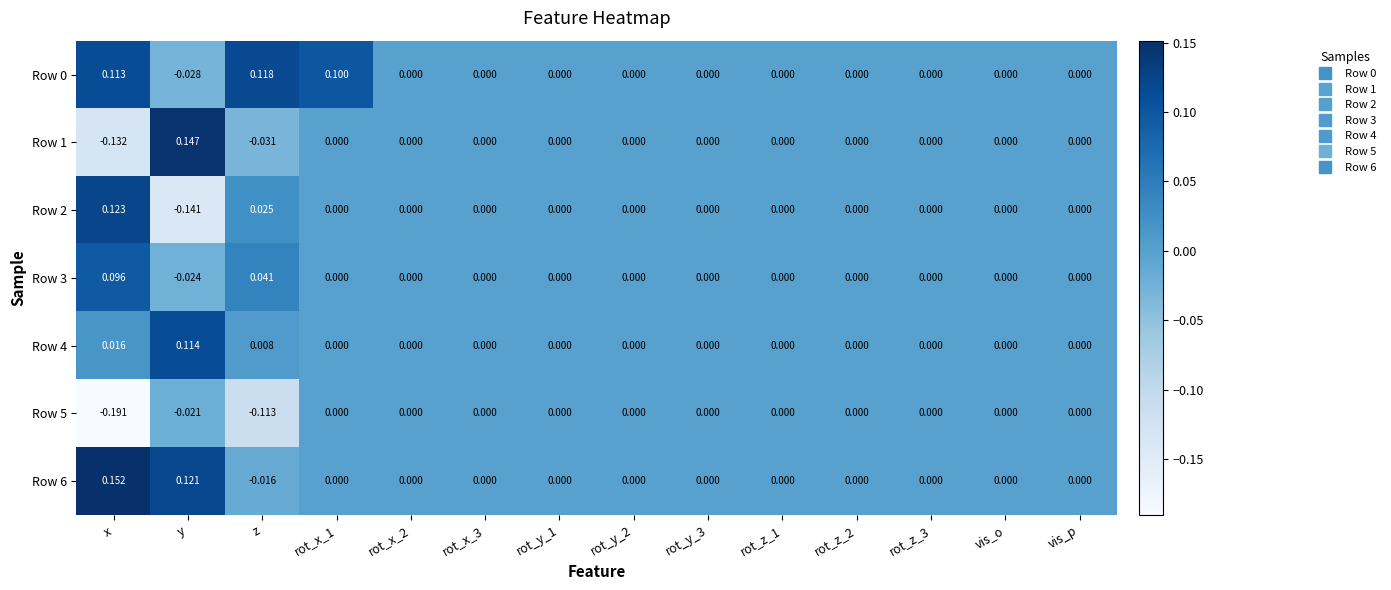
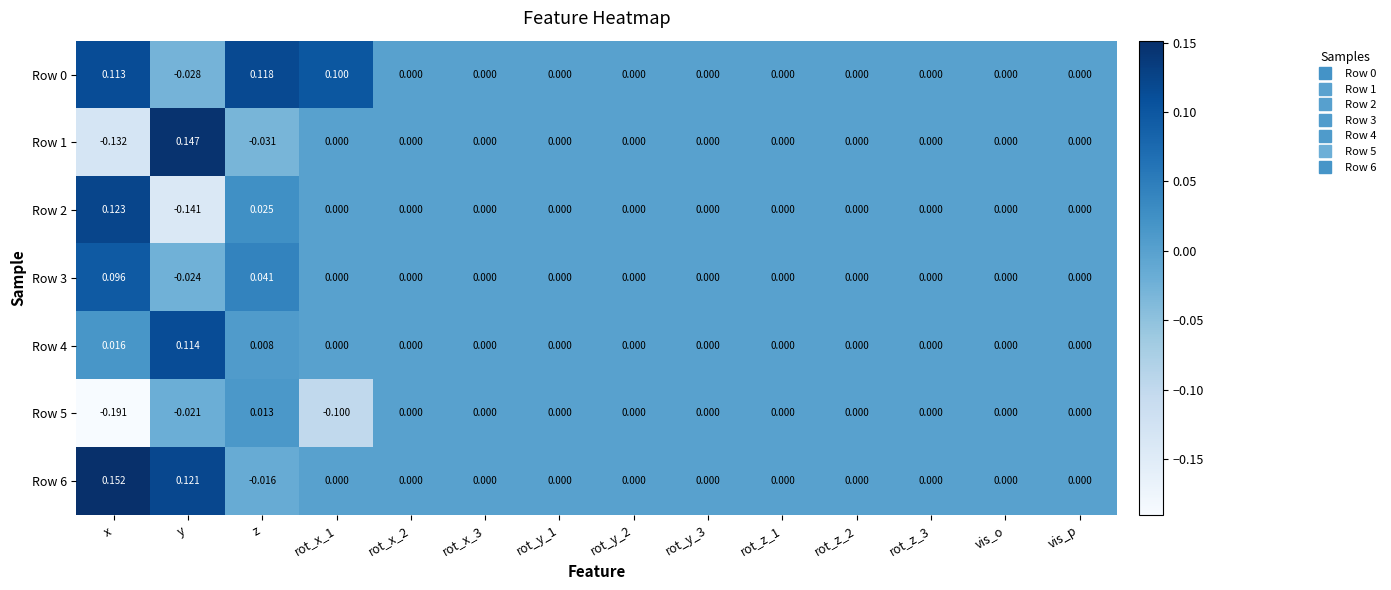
Row 5, z: -0.113 -> 0.013
Row 5, rot_x_1: 0.000 -> -0.100
